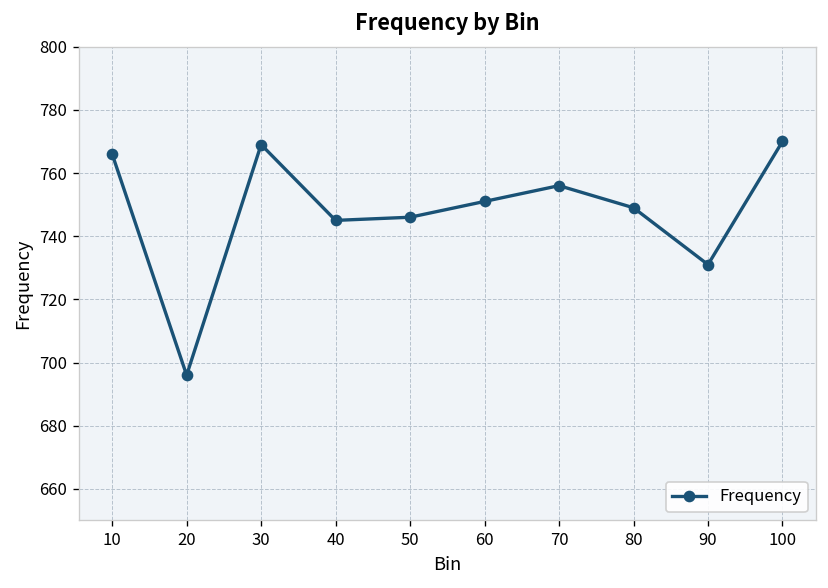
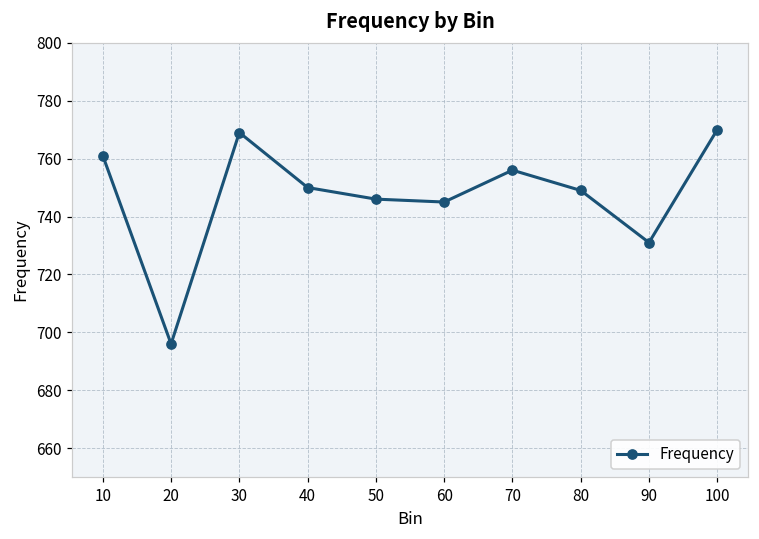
10: 766 -> 761
40: 745 -> 750
60: 751 -> 745
